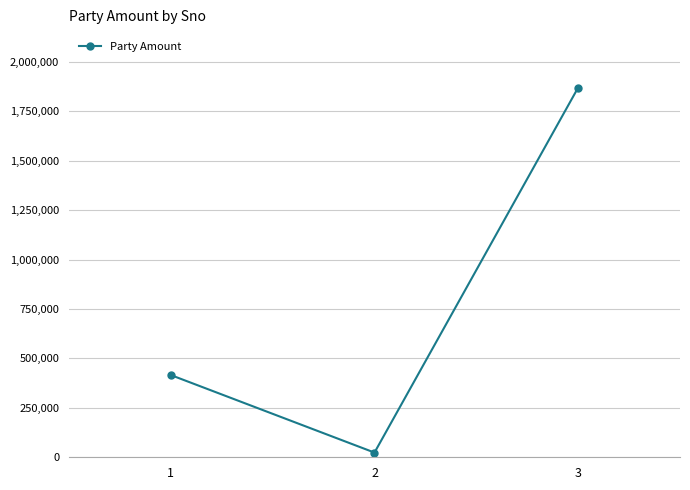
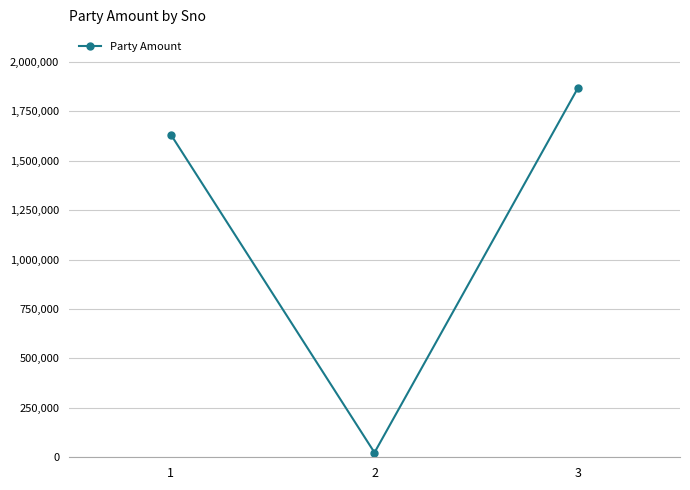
1: 420,000 -> 1,630,000
